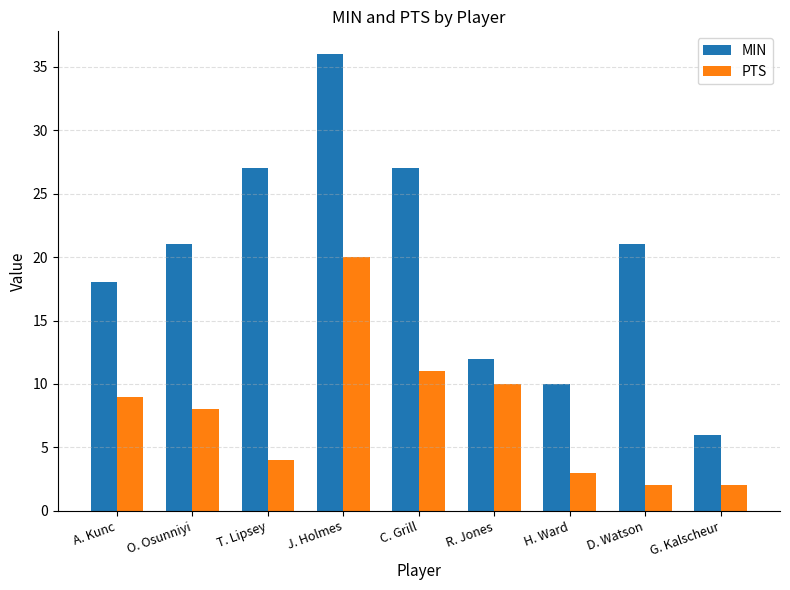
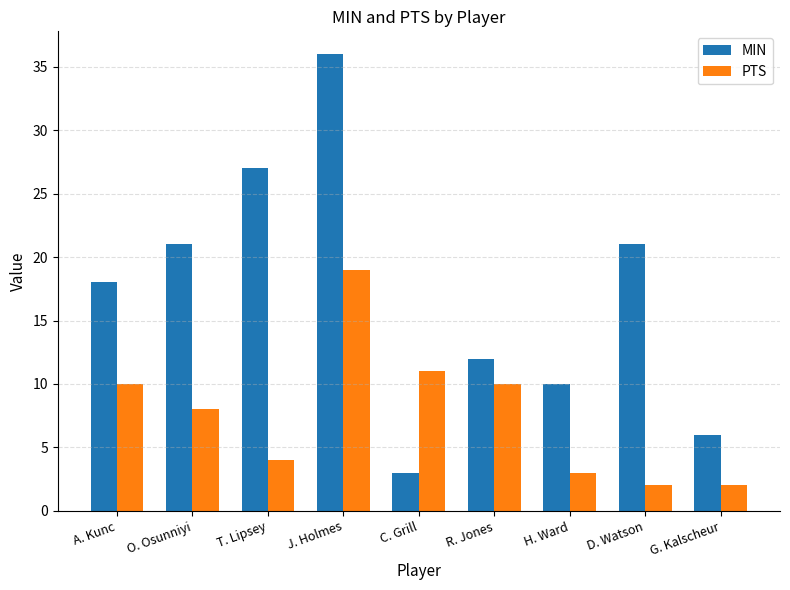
PTS, A. Kunc: 9 -> 10
PTS, J. Holmes: 20 -> 19
MIN, C. Grill: 27 -> 3
